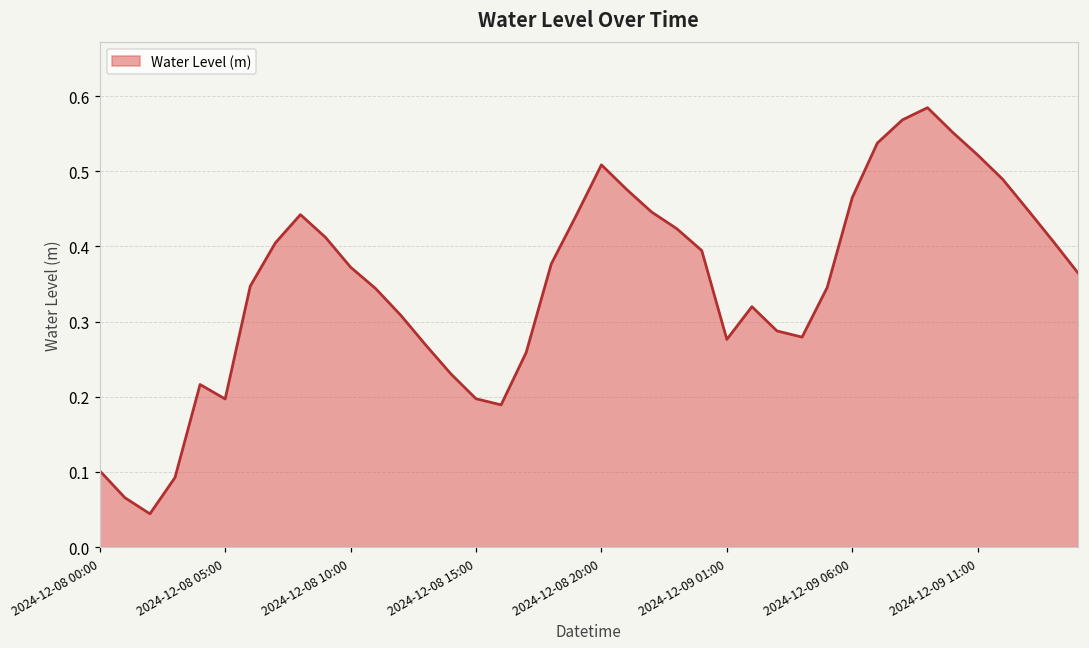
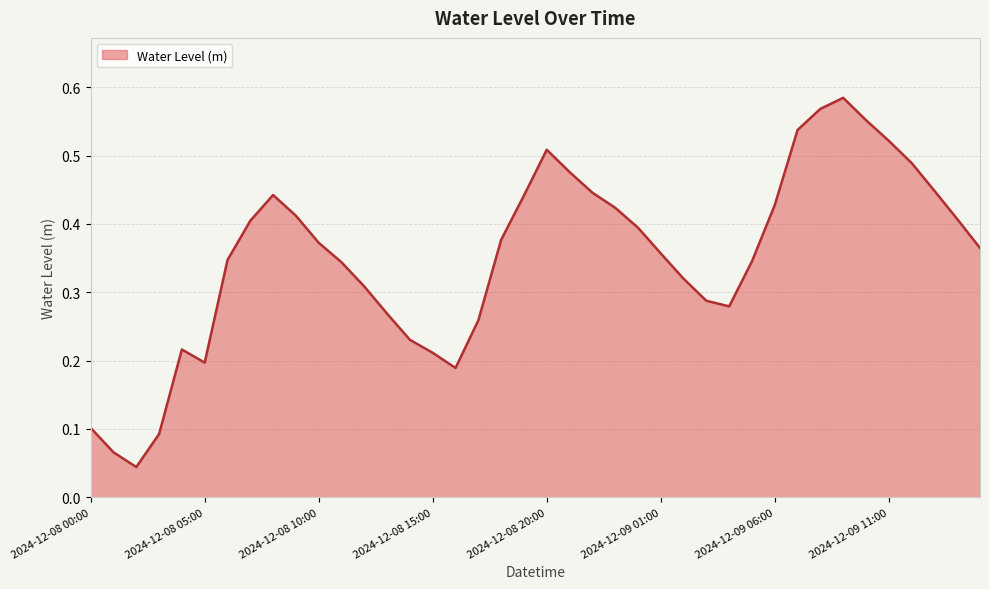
2024-12-08 15:00: 0.20 -> 0.21
2024-12-09 01:00: 0.28 -> 0.36
2024-12-09 06:00: 0.46 -> 0.43
